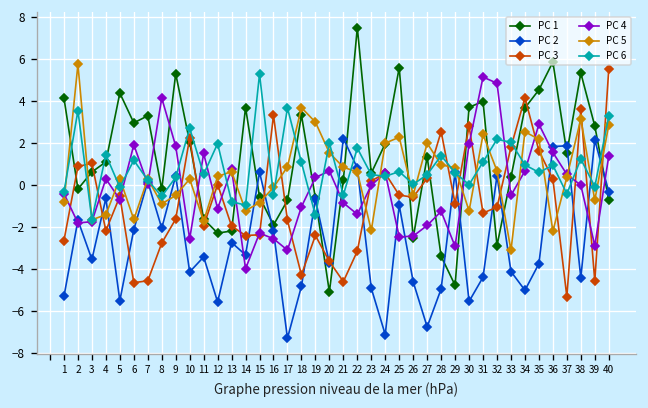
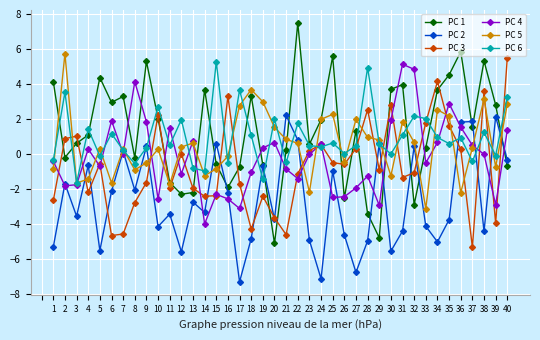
PC 5, 17: 0.9 -> 2.8
PC 3, 22: -3.1 -> -1.1
PC 6, 28: 1.4 -> 5.0
PC 5, 31: 2.4 -> 1.9
PC 3, 39: -4.6 -> -4.0
